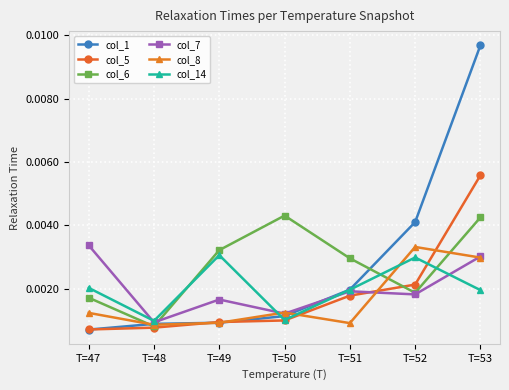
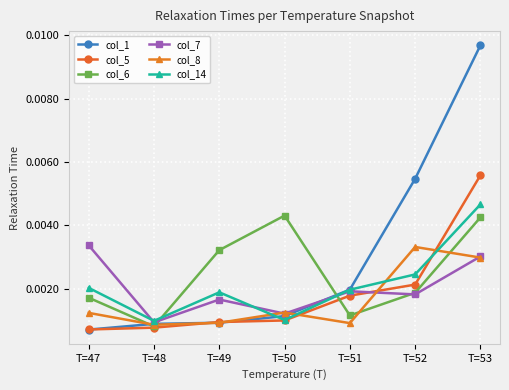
col_14, T=49: 0.0031 -> 0.0019
col_6, T=51: 0.0030 -> 0.0012
col_1, T=52: 0.0041 -> 0.0055
col_14, T=52: 0.0030 -> 0.0024
col_14, T=53: 0.0020 -> 0.0047
